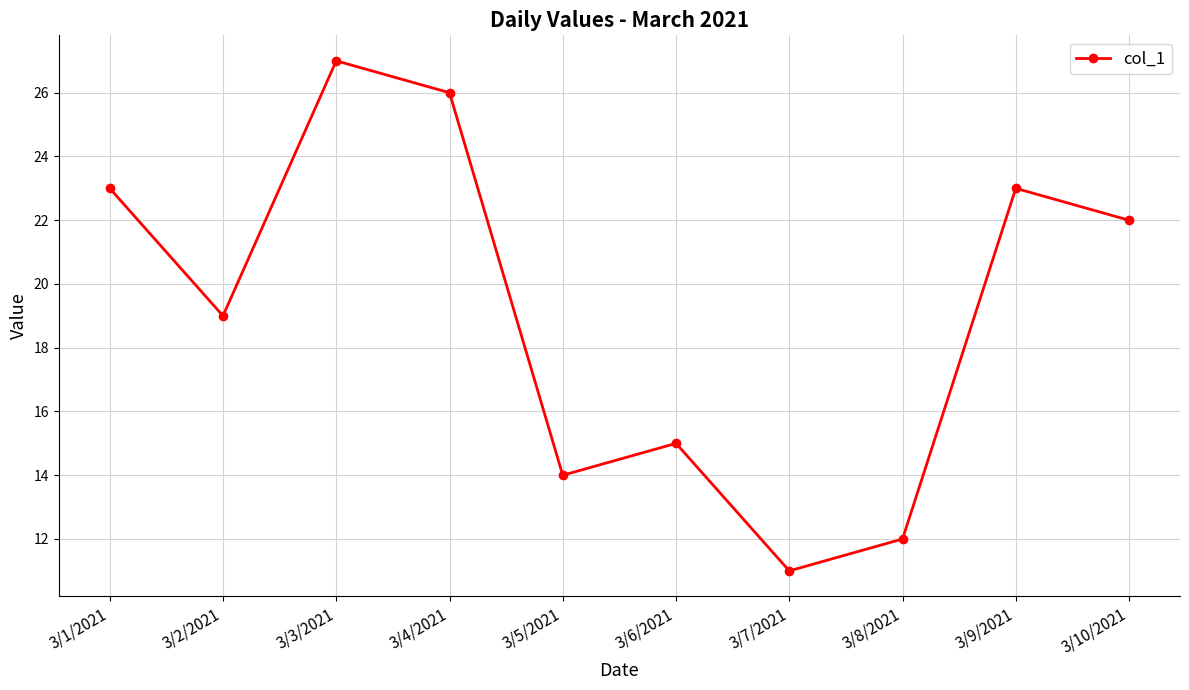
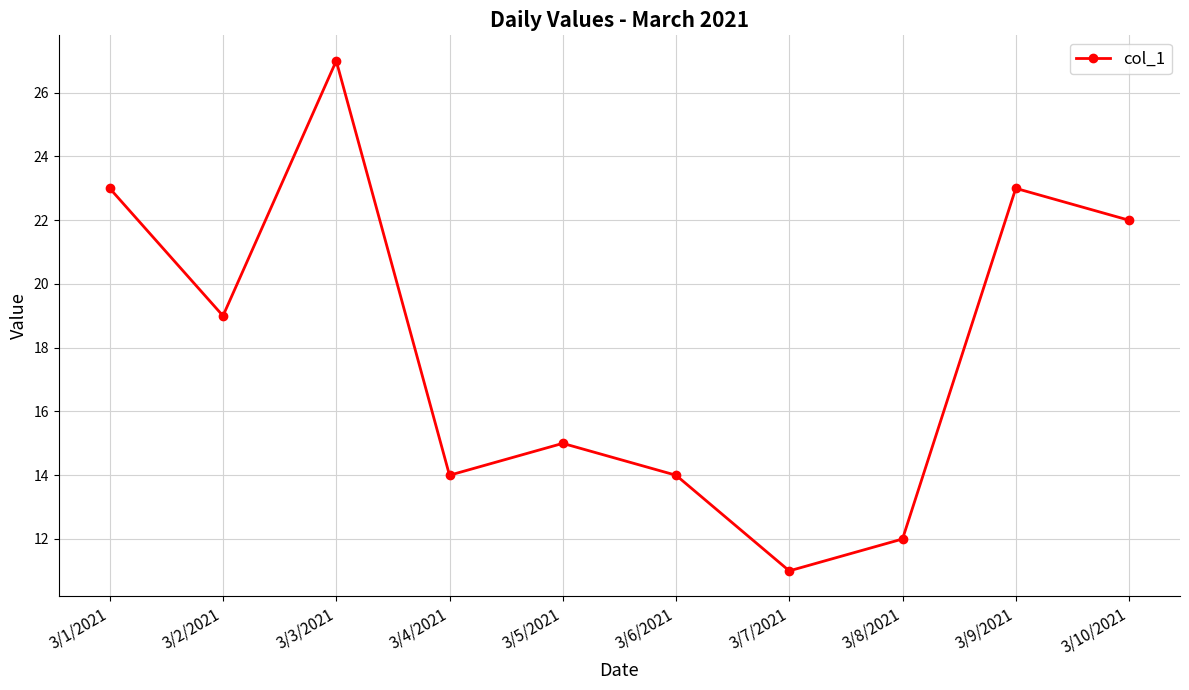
3/4/2021: 26 -> 14
3/5/2021: 14 -> 15
3/6/2021: 15 -> 14
